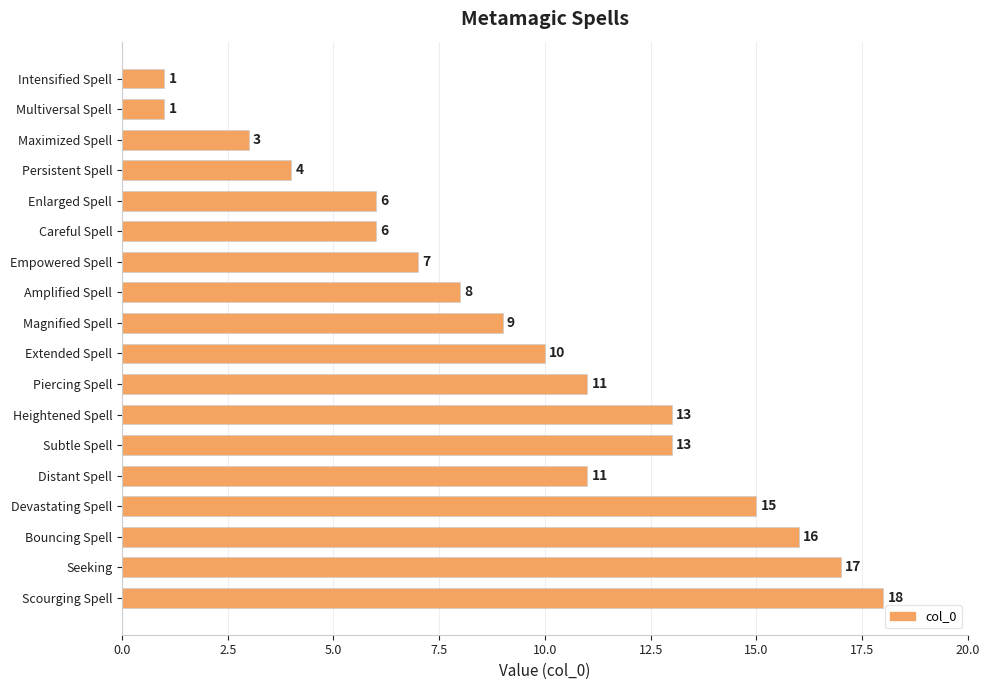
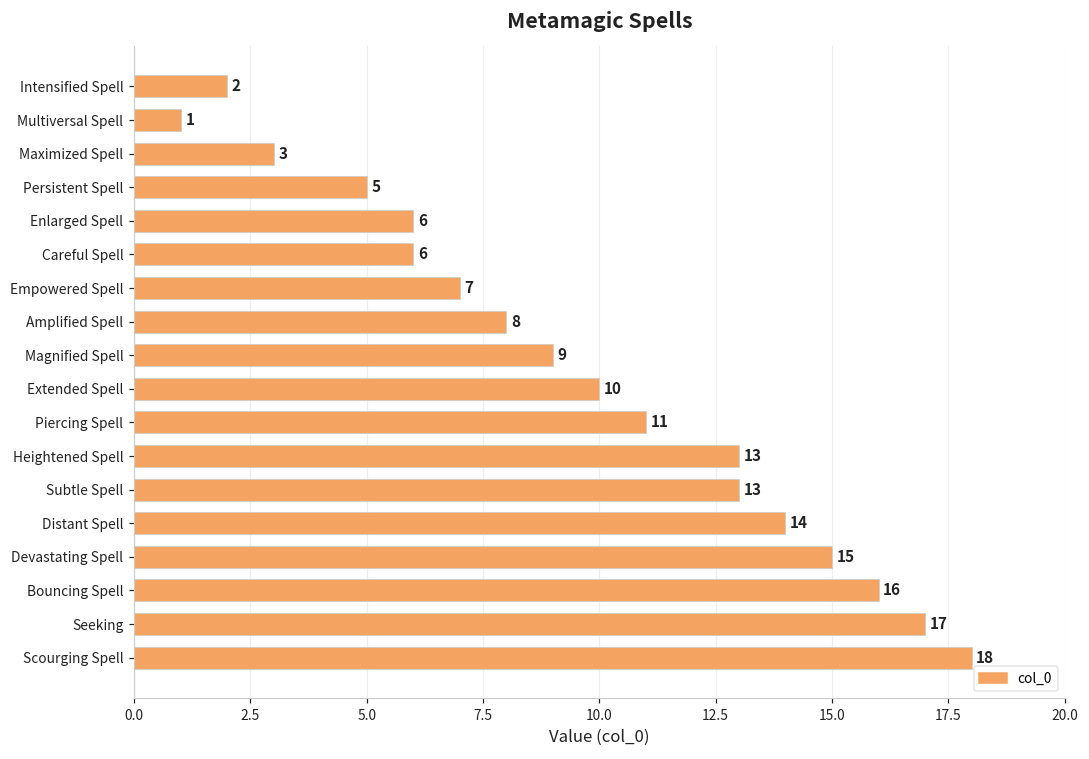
Intensified Spell: 1 -> 2
Persistent Spell: 4 -> 5
Distant Spell: 11 -> 14
